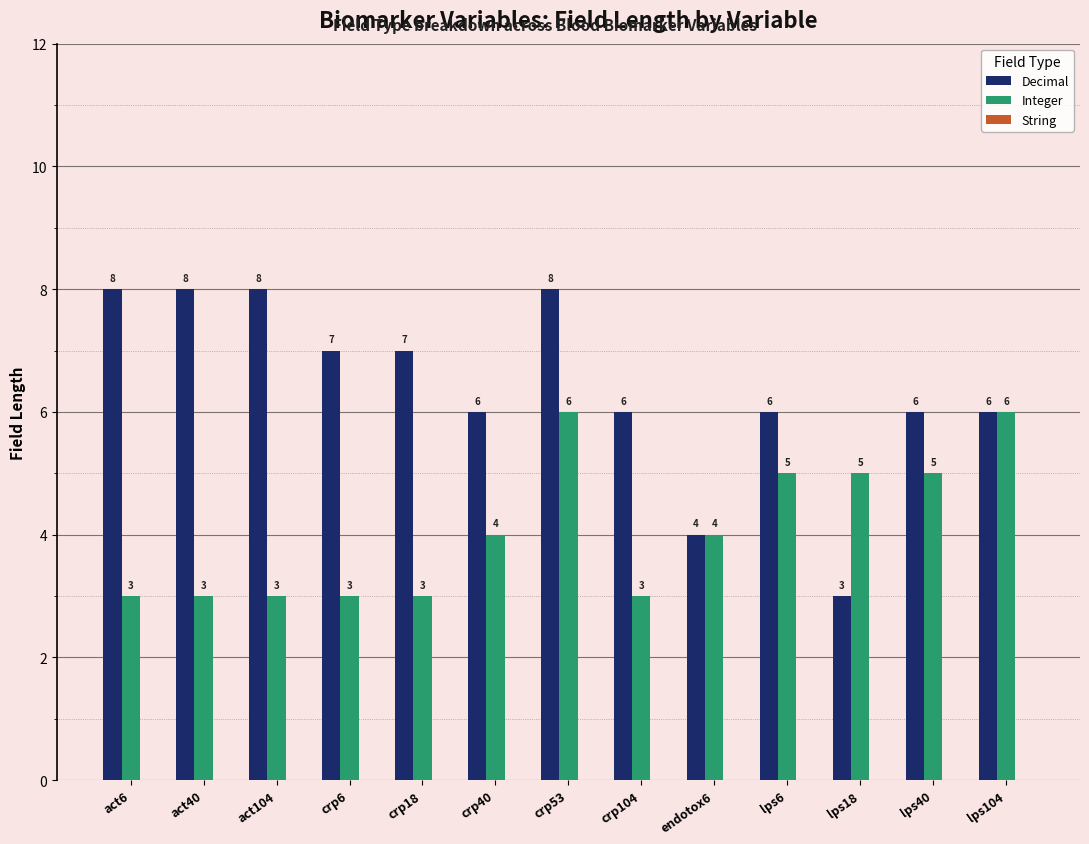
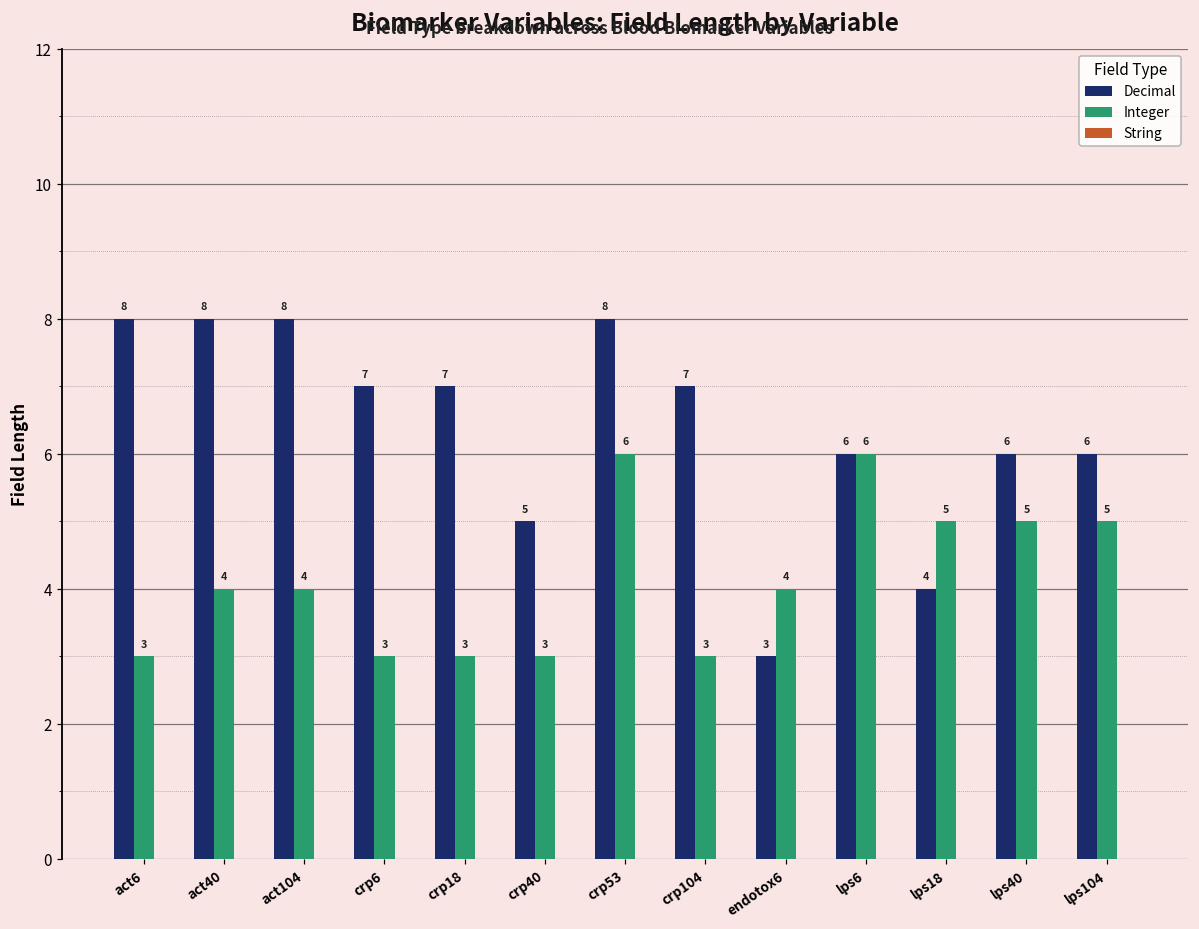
Integer, act40: 3 -> 4
Integer, act104: 3 -> 4
Decimal, crp40: 6 -> 5
Integer, crp40: 4 -> 3
Decimal, crp104: 6 -> 7
Decimal, endotox6: 4 -> 3
Integer, lps6: 5 -> 6
Decimal, lps18: 3 -> 4
Integer, lps104: 6 -> 5
